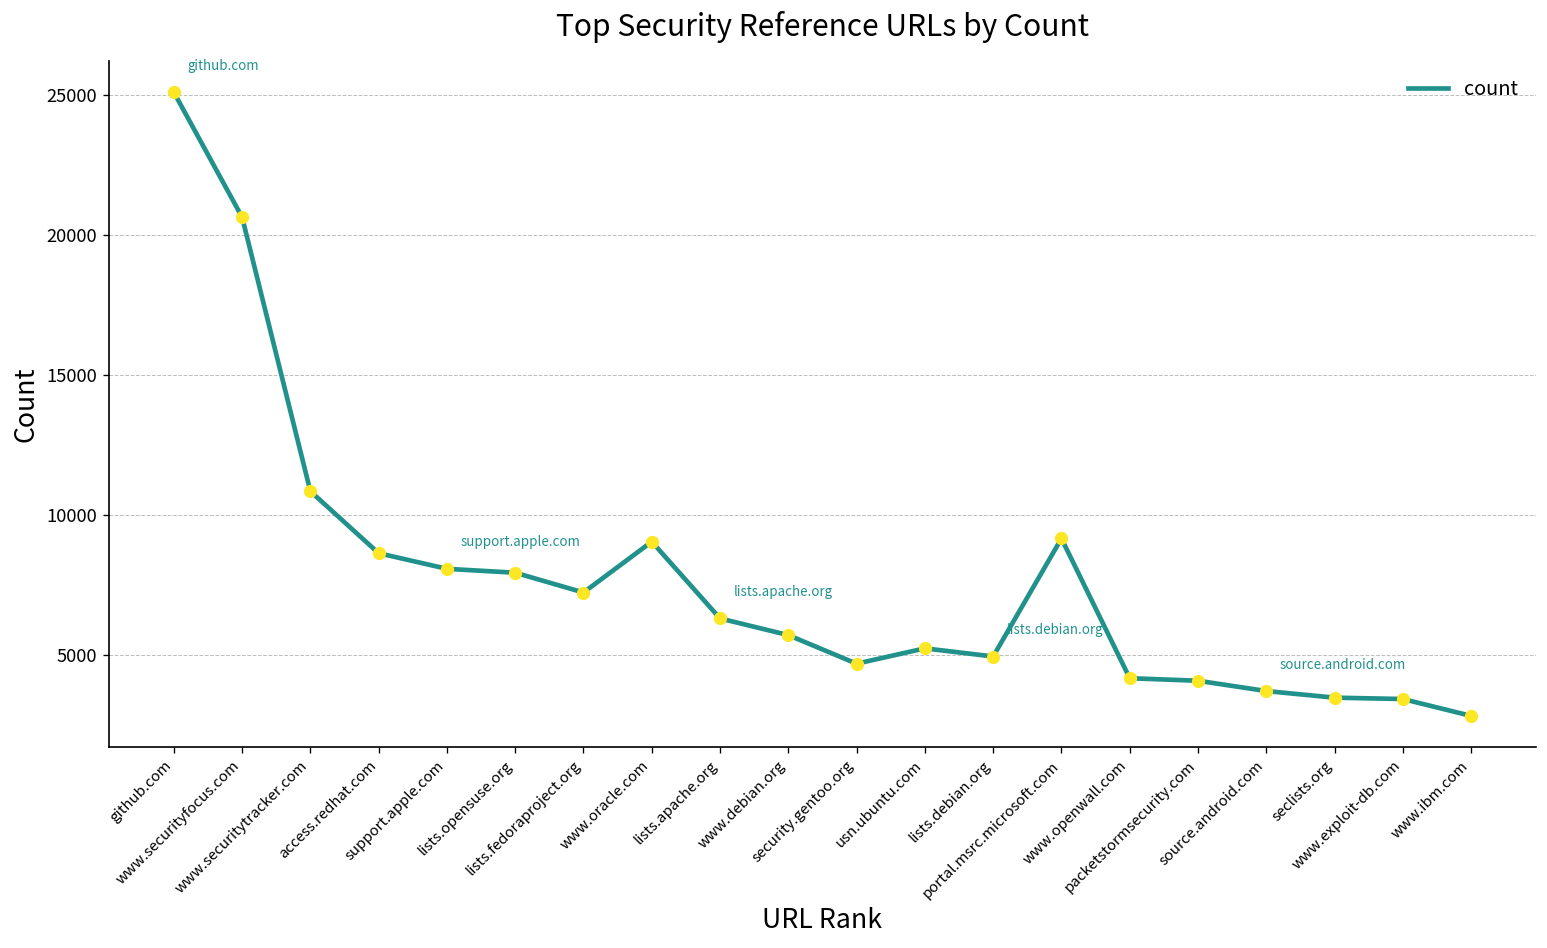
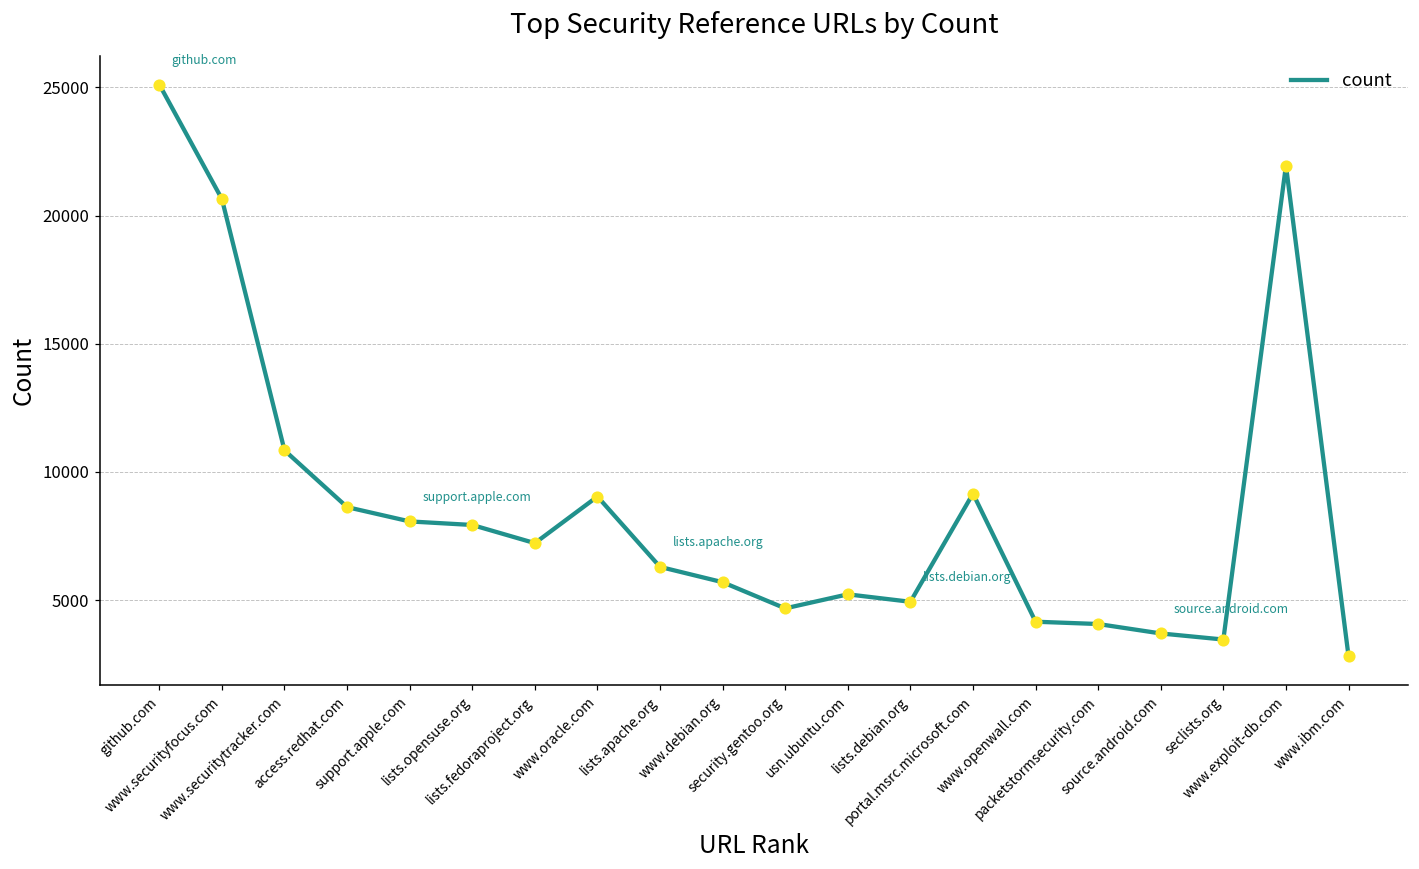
www.exploit-db.com: 3400 -> 22000
